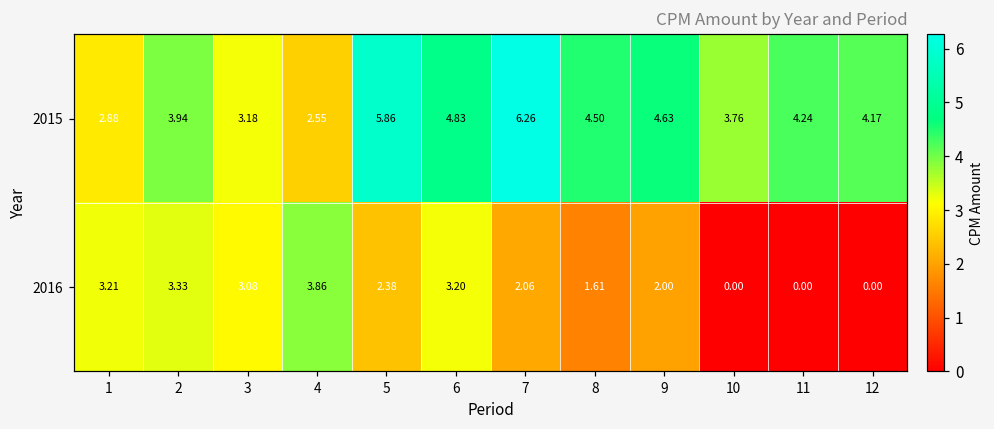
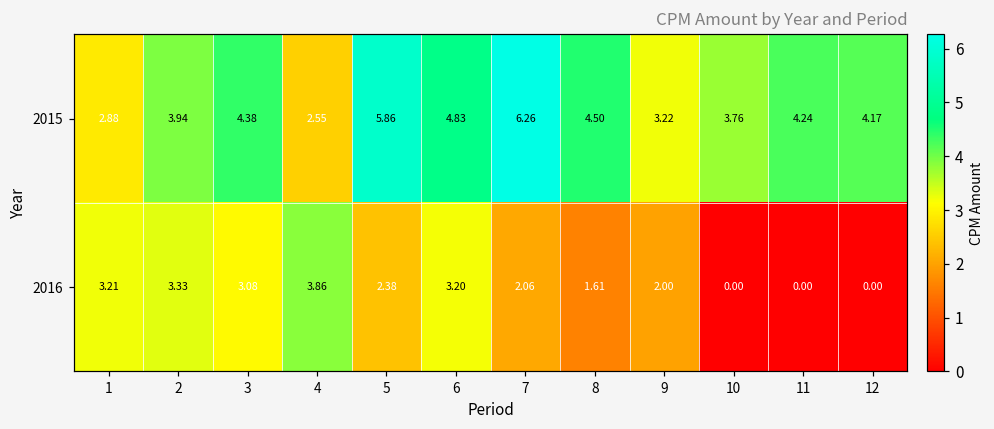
2015, 3: 3.18 -> 4.38
2015, 9: 4.63 -> 3.22
